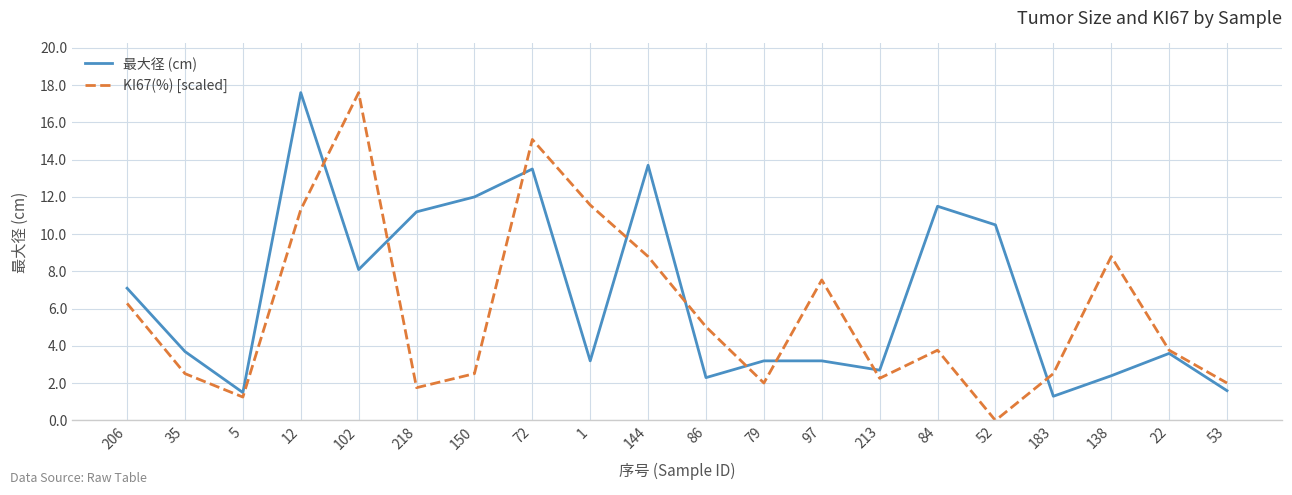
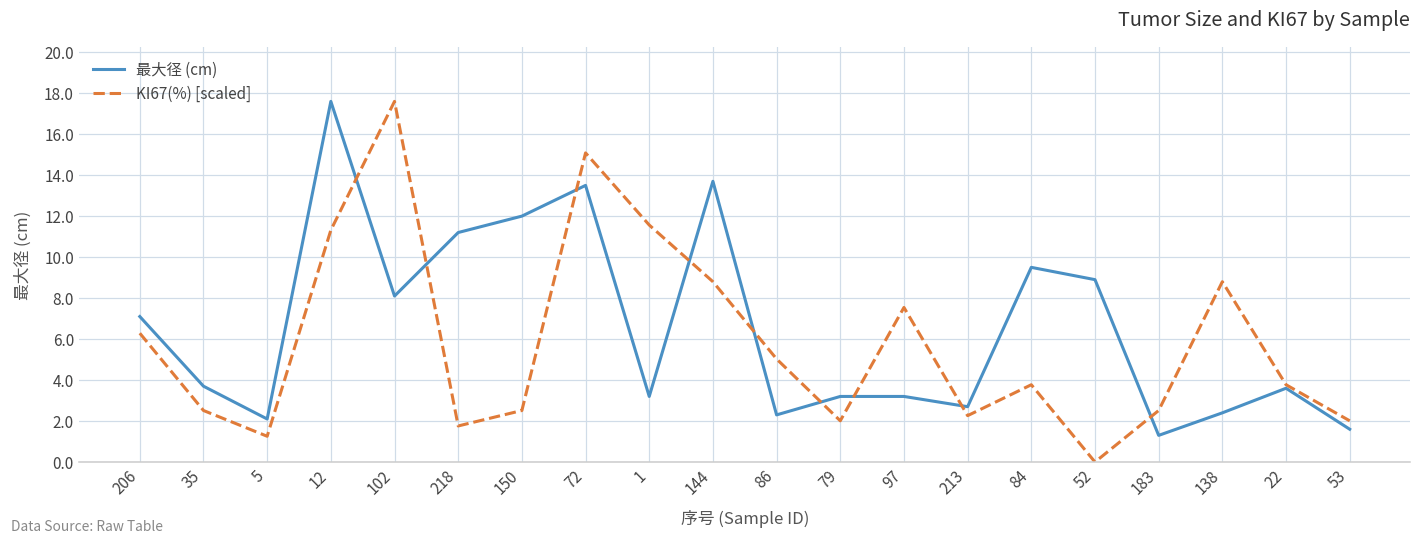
最大径 (cm), 5: 1.5 -> 2.1
最大径 (cm), 84: 11.5 -> 9.5
最大径 (cm), 52: 10.5 -> 8.9
